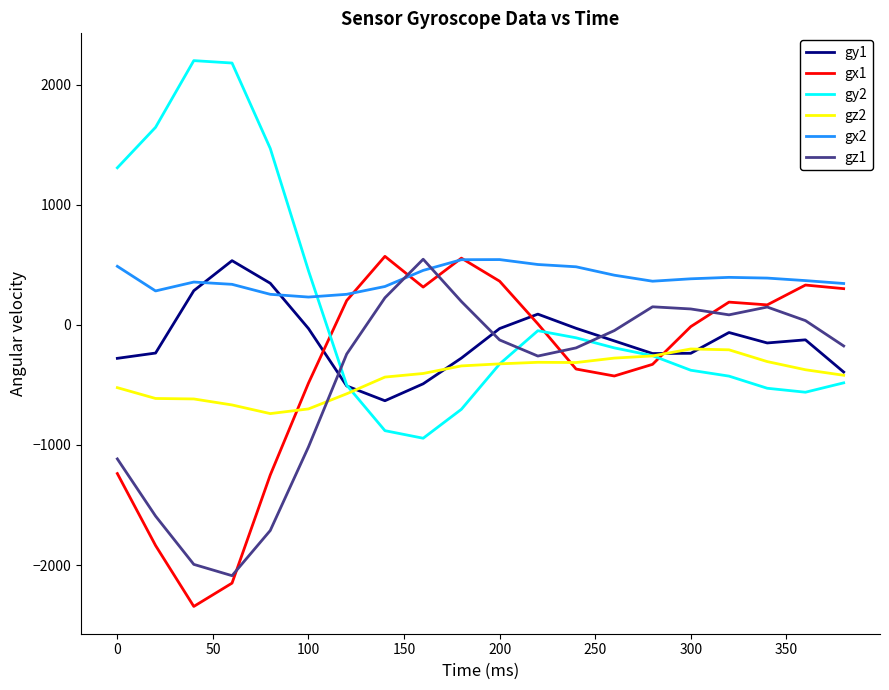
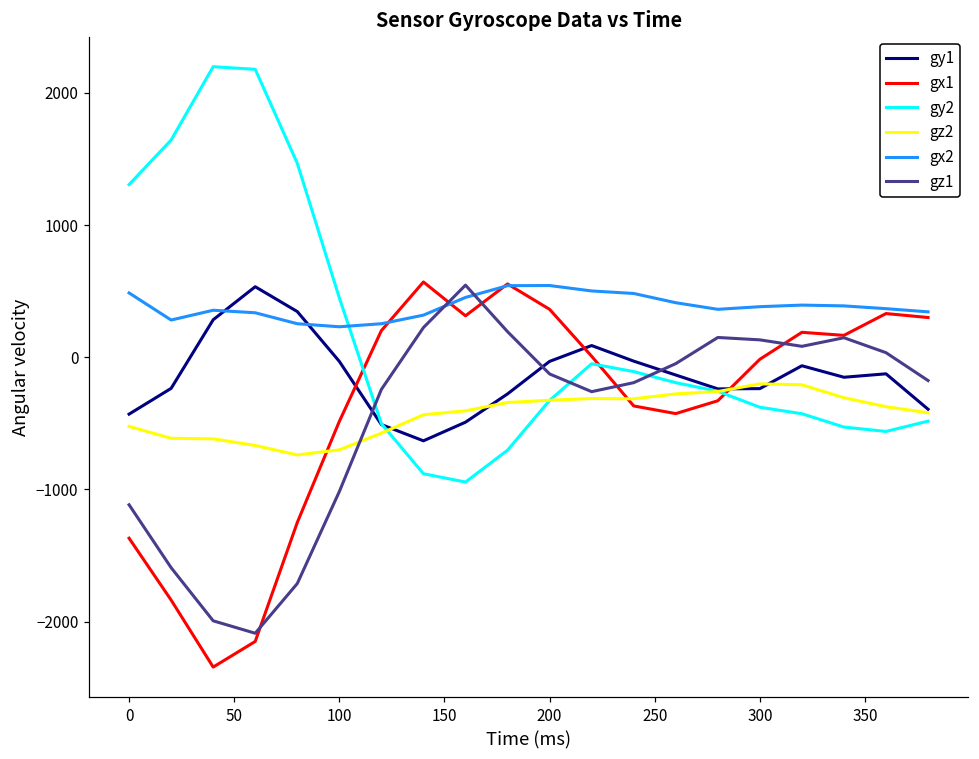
gy1, 0: -280 -> -430
gx1, 0: -1240 -> -1370
